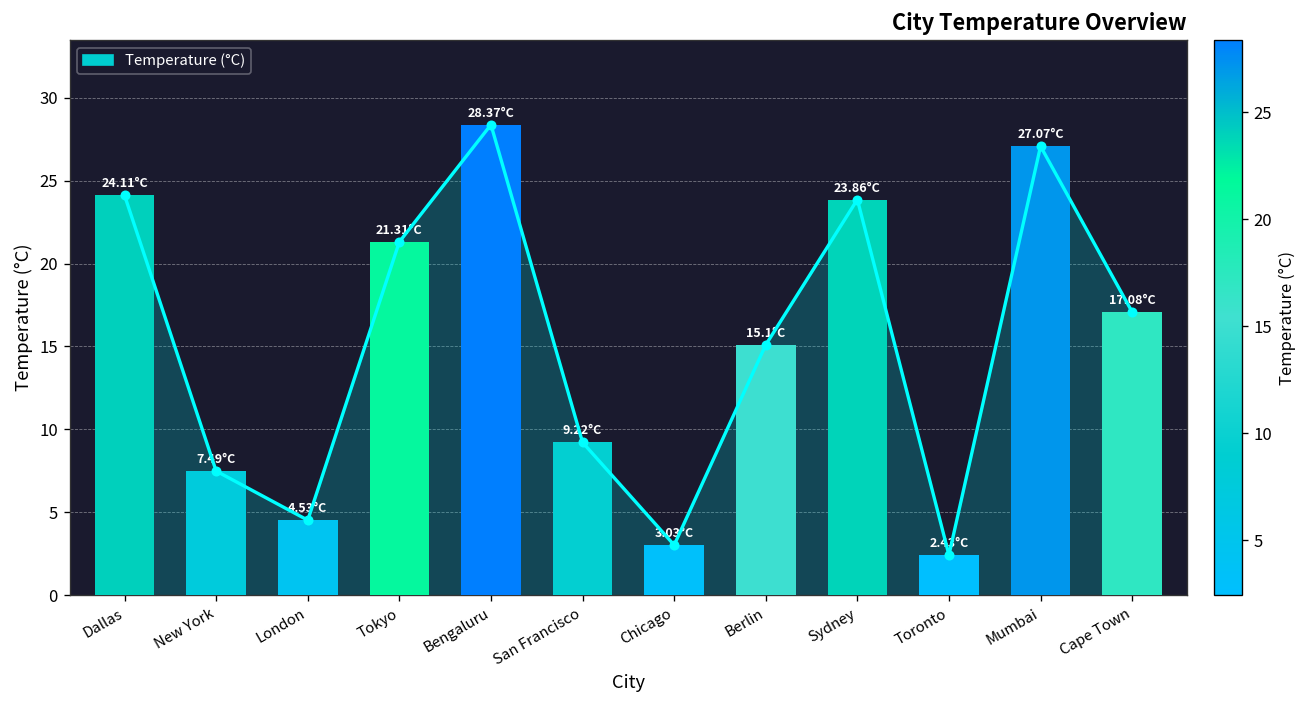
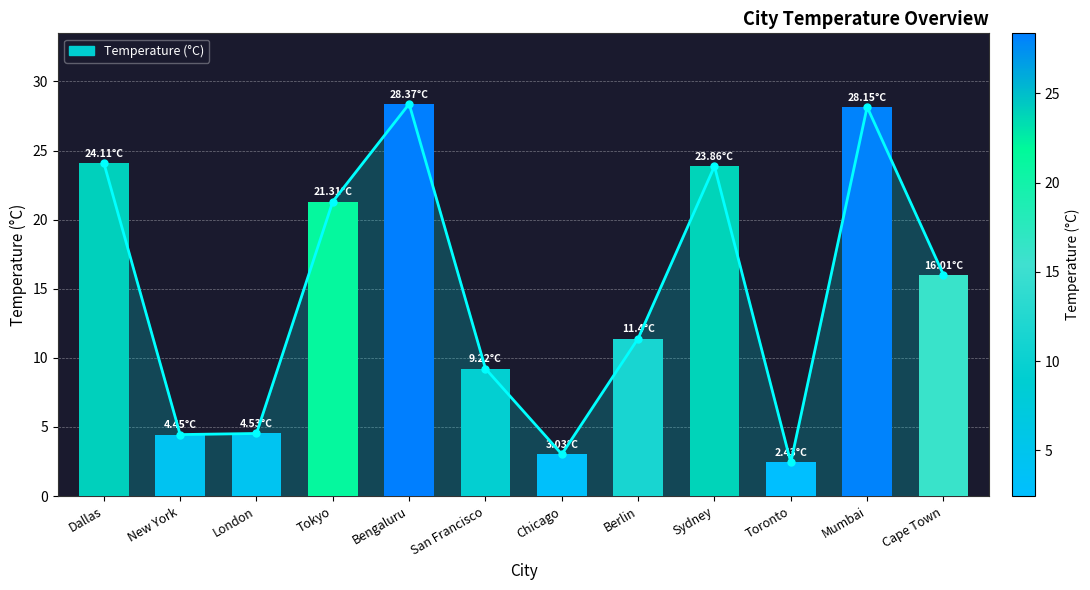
New York: 7.49°C -> 4.45°C
Berlin: 15.1°C -> 11.4°C
Mumbai: 27.07°C -> 28.15°C
Cape Town: 17.08°C -> 16.01°C
